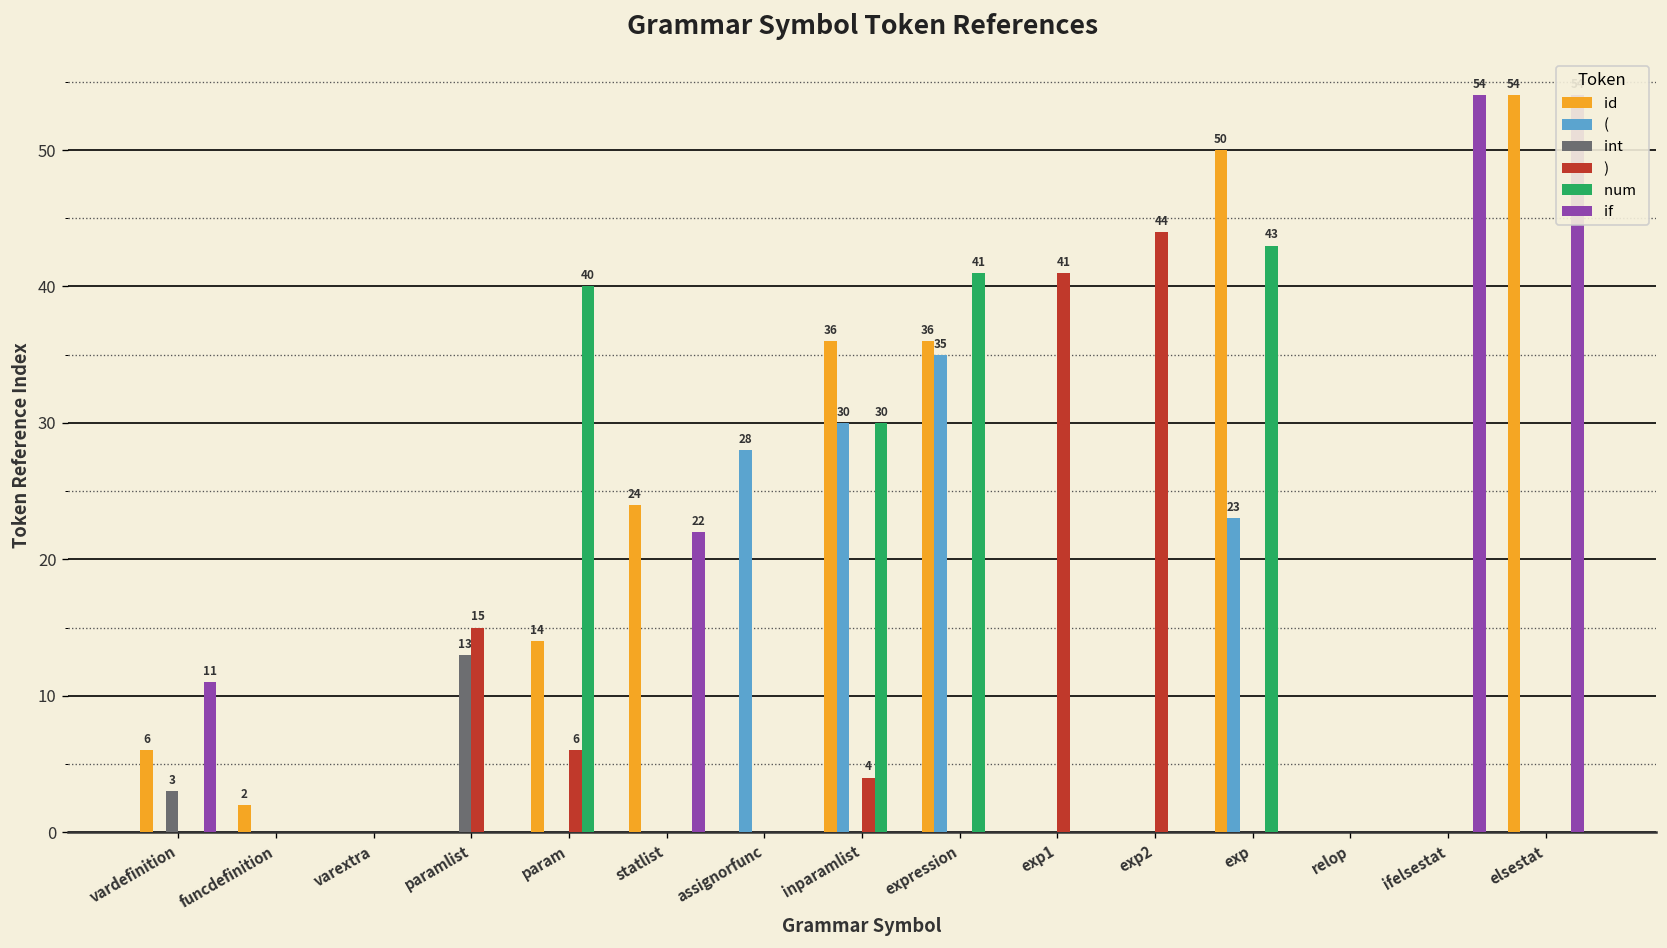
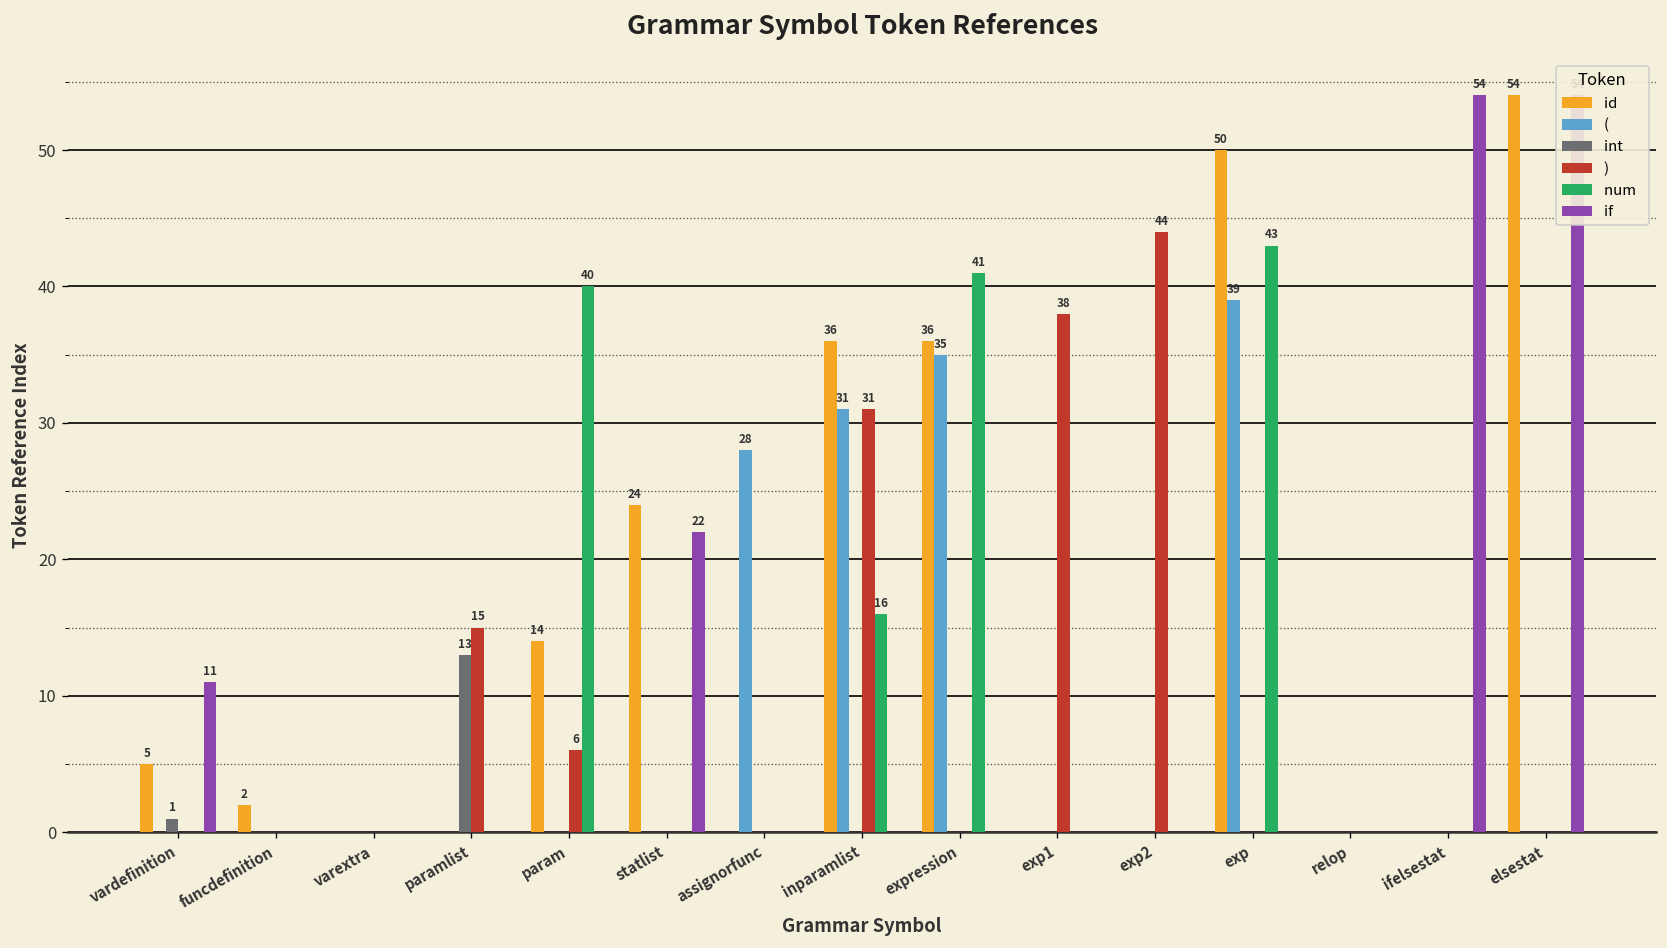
id, vardefinition: 6 -> 5
int, vardefinition: 3 -> 1
(, inparamlist: 30 -> 31
), inparamlist: 4 -> 31
num, inparamlist: 30 -> 16
), exp1: 41 -> 38
(, exp: 23 -> 39
